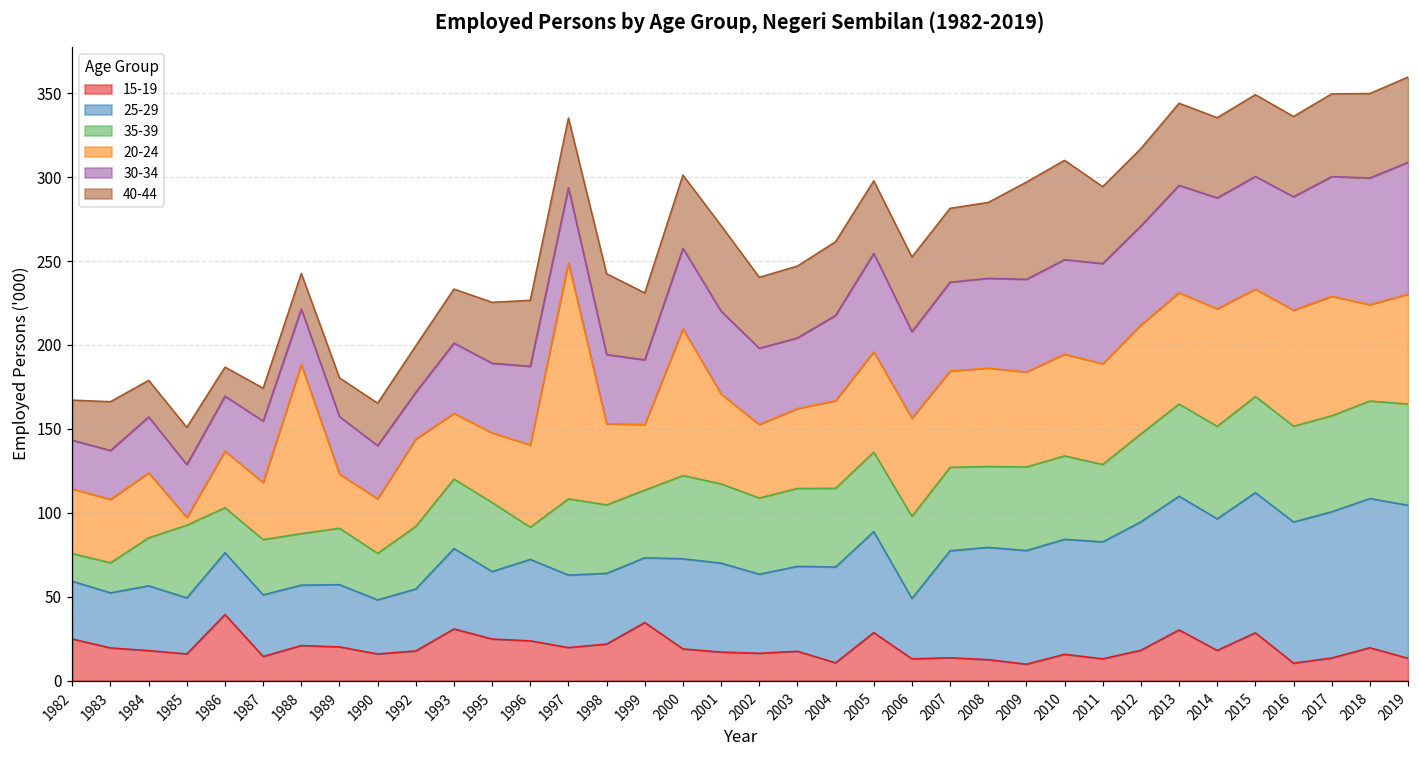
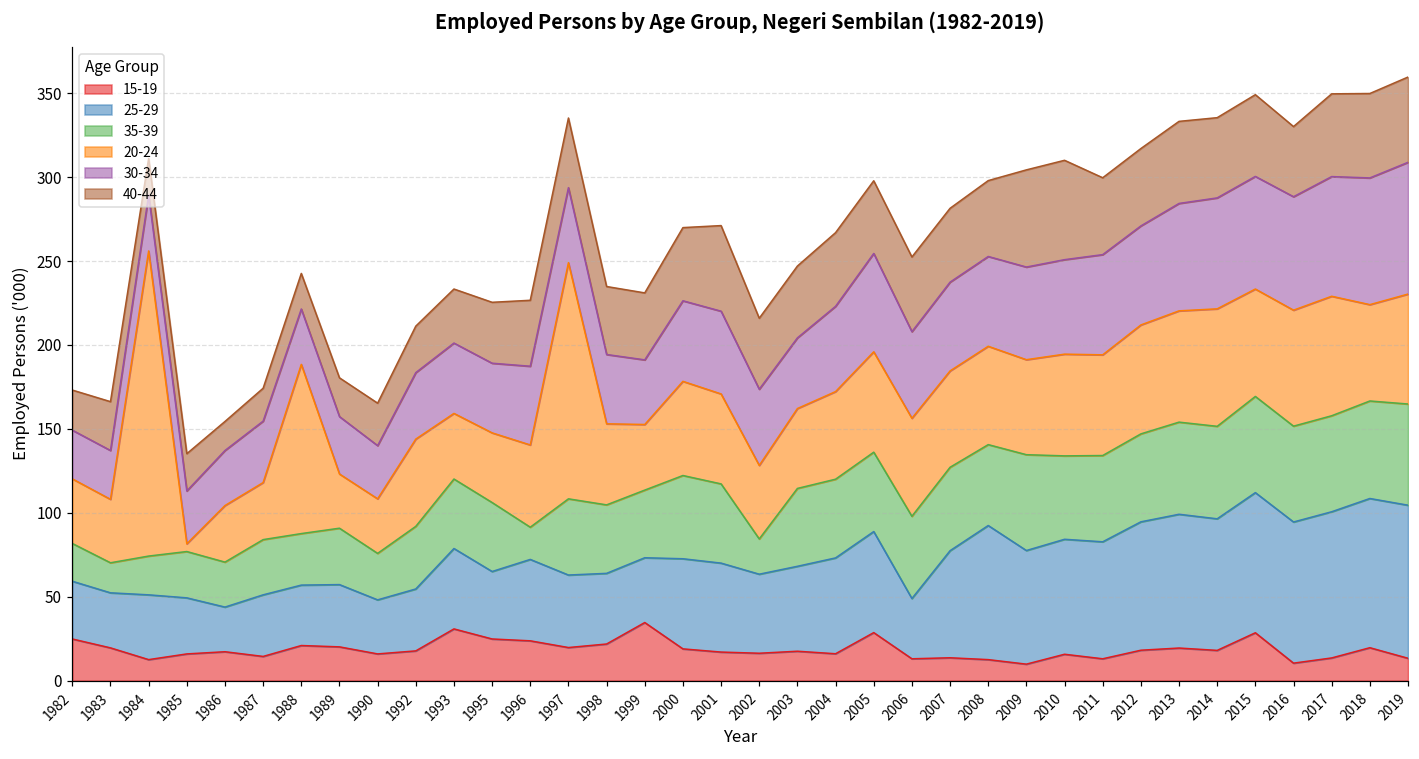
35-39, 1982: 17 -> 23
15-19, 1984: 18 -> 13
35-39, 1984: 29 -> 23
20-24, 1984: 39 -> 182
35-39, 1985: 43 -> 28
15-19, 1986: 39 -> 17
25-29, 1986: 37 -> 27
30-34, 1992: 28 -> 40
40-44, 1998: 48 -> 41
20-24, 2000: 87 -> 56
35-39, 2002: 45 -> 21
15-19, 2004: 11 -> 16
25-29, 2008: 67 -> 80
35-39, 2009: 50 -> 57
35-39, 2011: 46 -> 51
15-19, 2013: 30 -> 19
40-44, 2016: 48 -> 42
